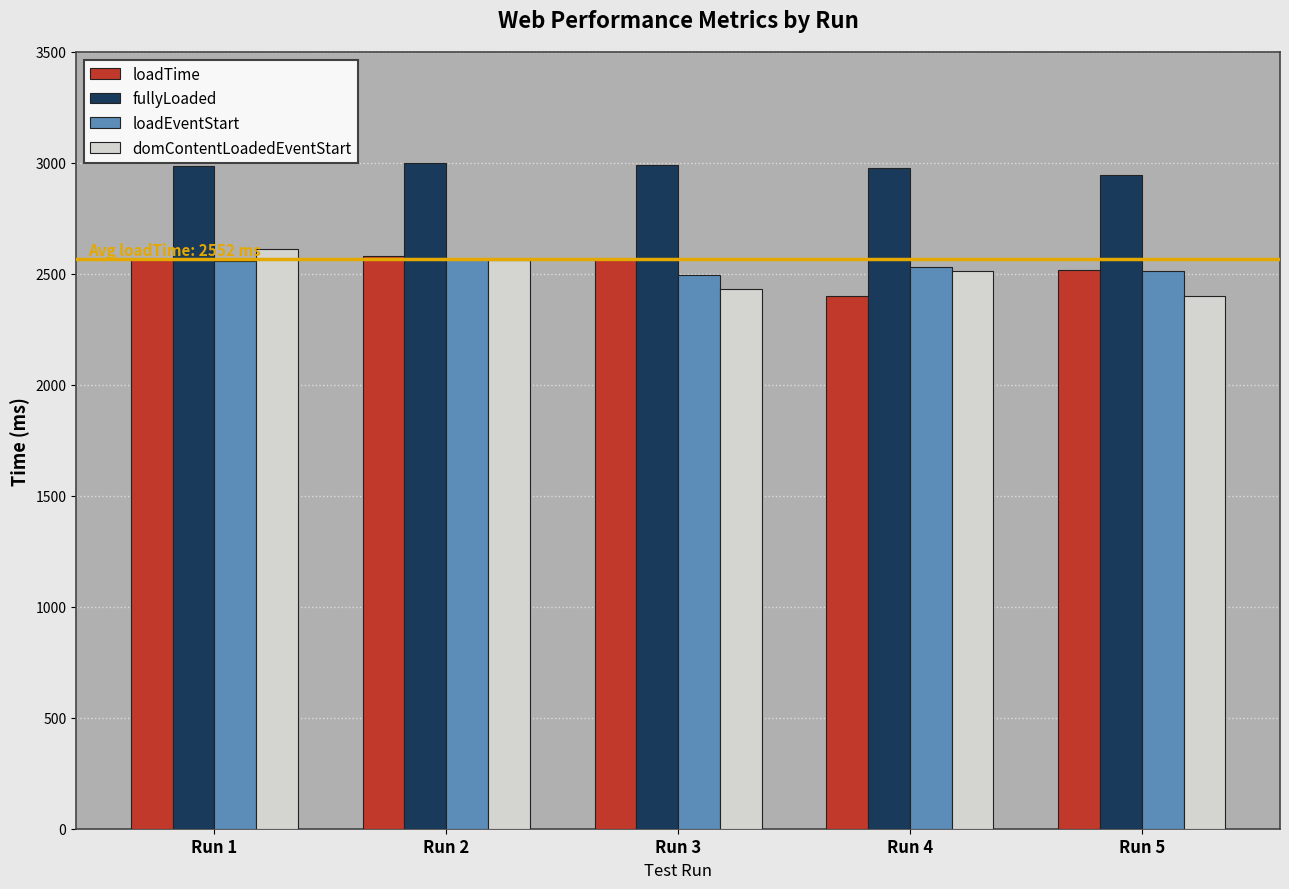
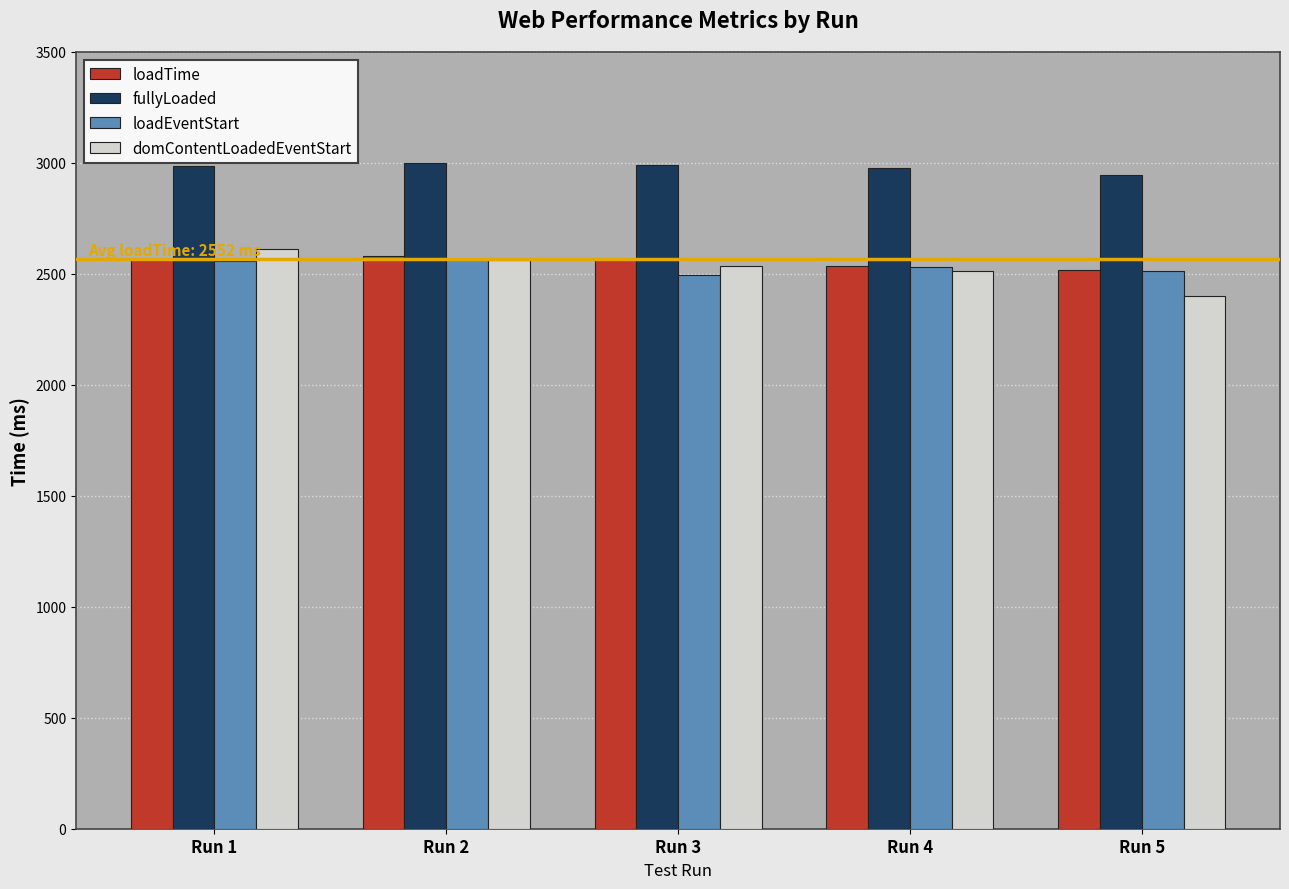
domContentLoadedEventStart, Run 3: 2430 -> 2540
loadTime, Run 4: 2400 -> 2530
